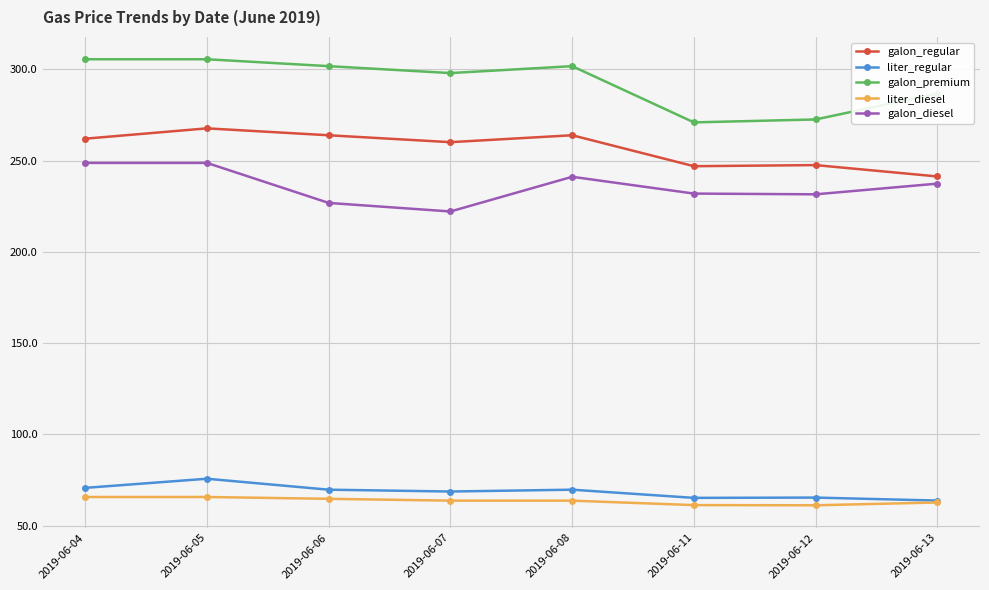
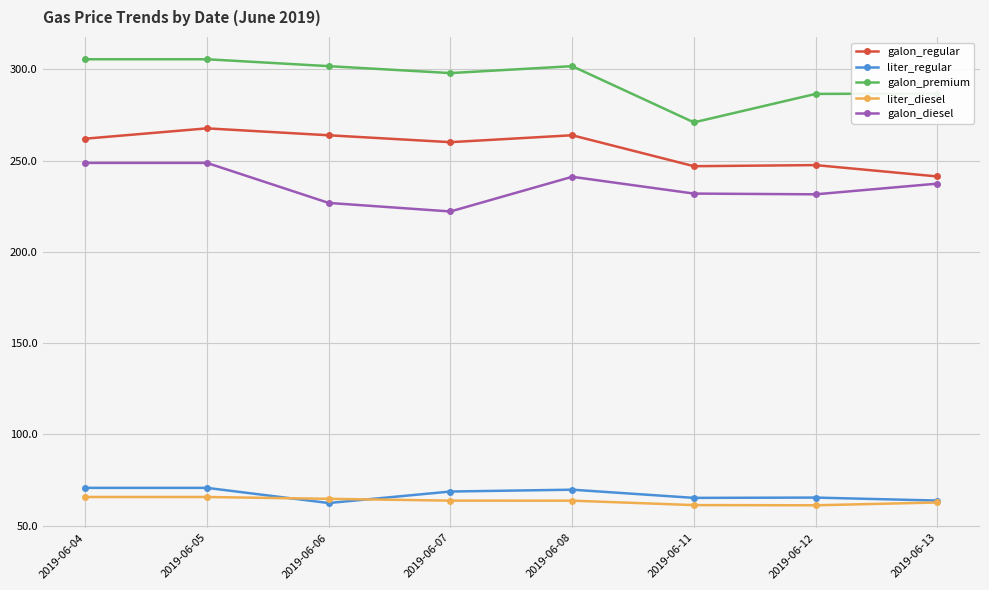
liter_regular, 2019-06-05: 76 -> 71
liter_regular, 2019-06-06: 70 -> 62
galon_premium, 2019-06-12: 273 -> 287
